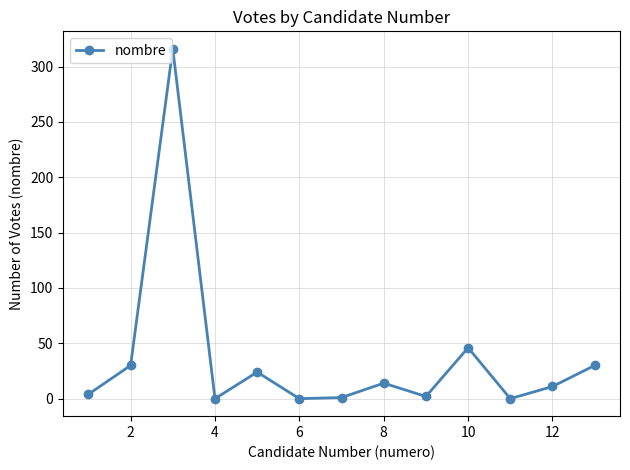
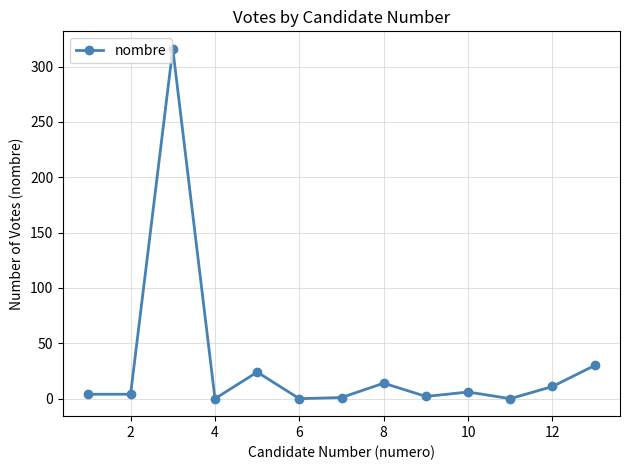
2: 30 -> 4
10: 46 -> 6
